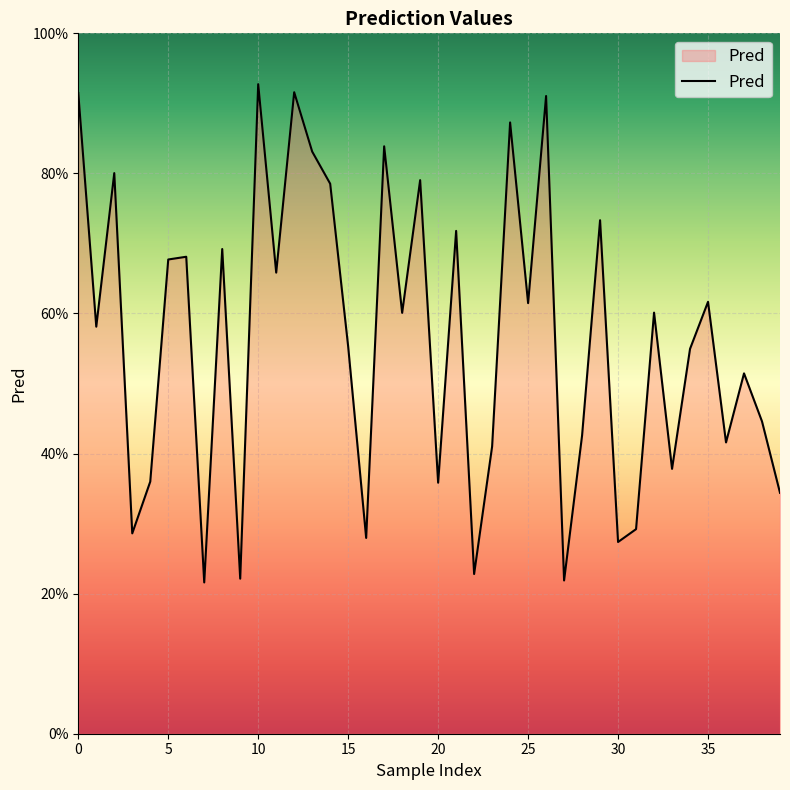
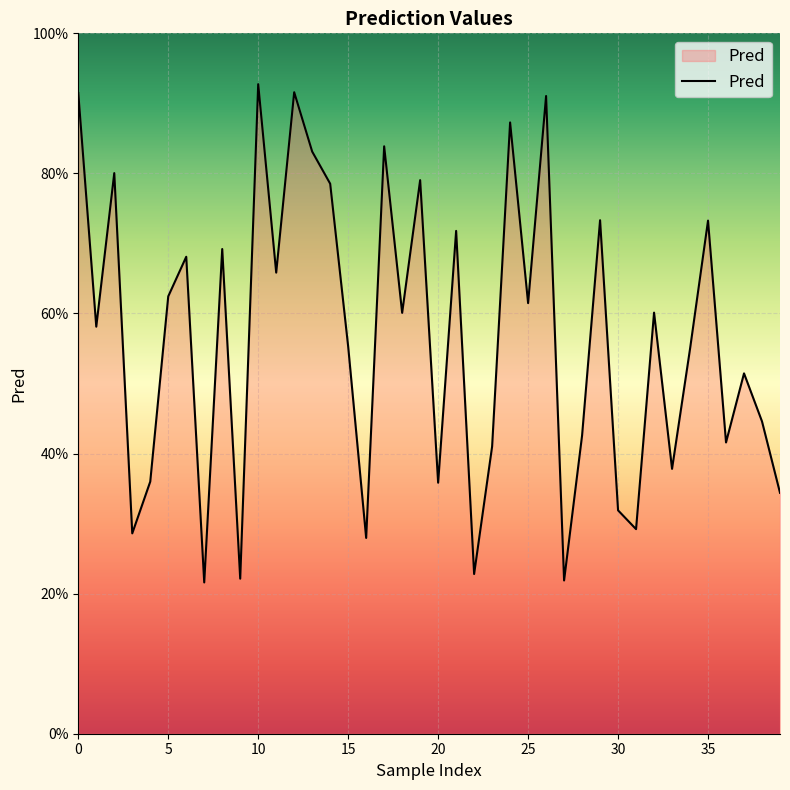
5: 68% -> 62%
30: 27% -> 32%
35: 62% -> 73%
